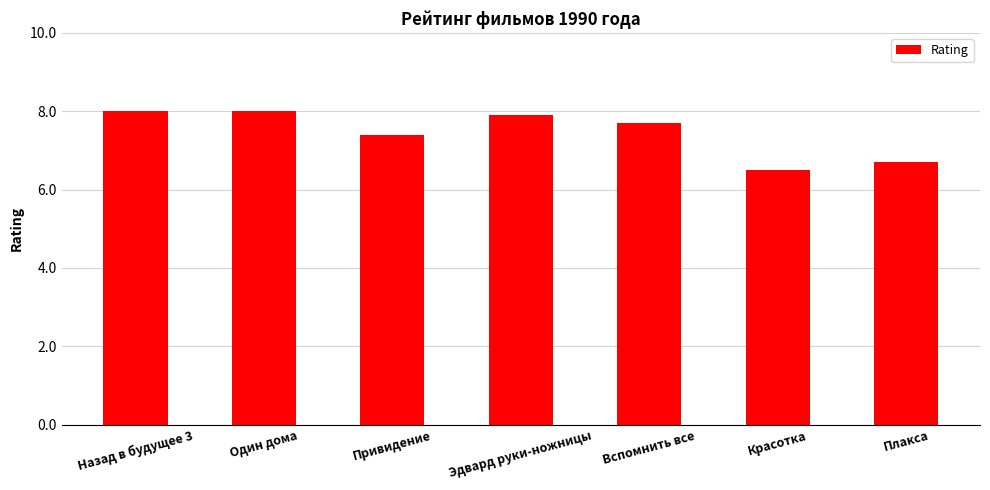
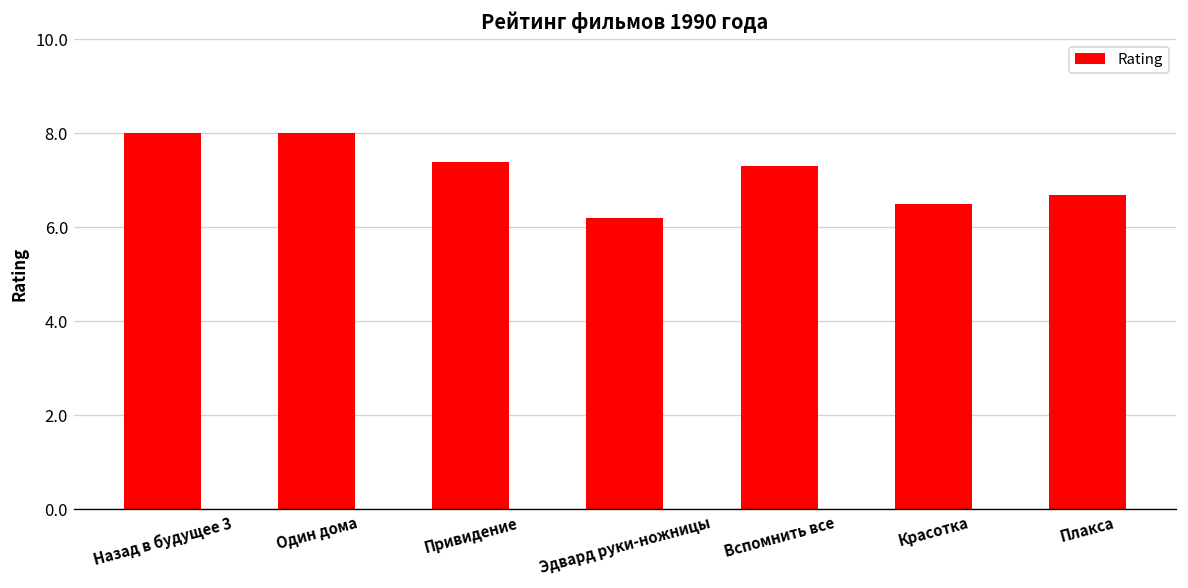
Эдвард руки-ножницы: 7.9 -> 6.2
Вспомнить все: 7.7 -> 7.3
